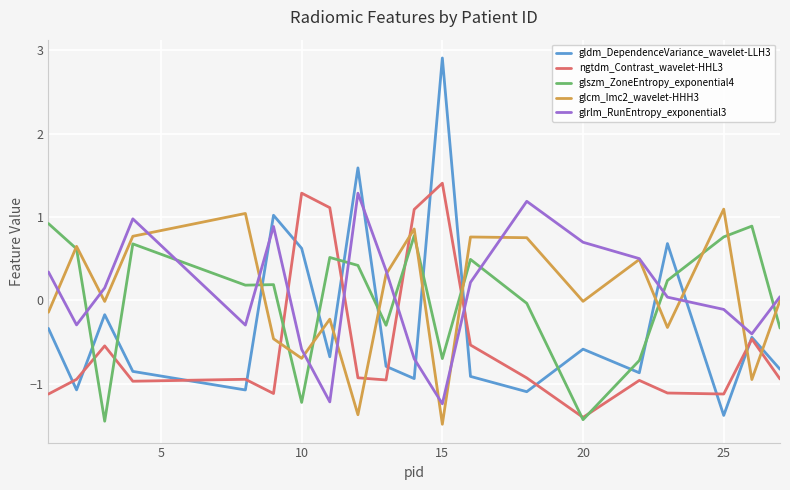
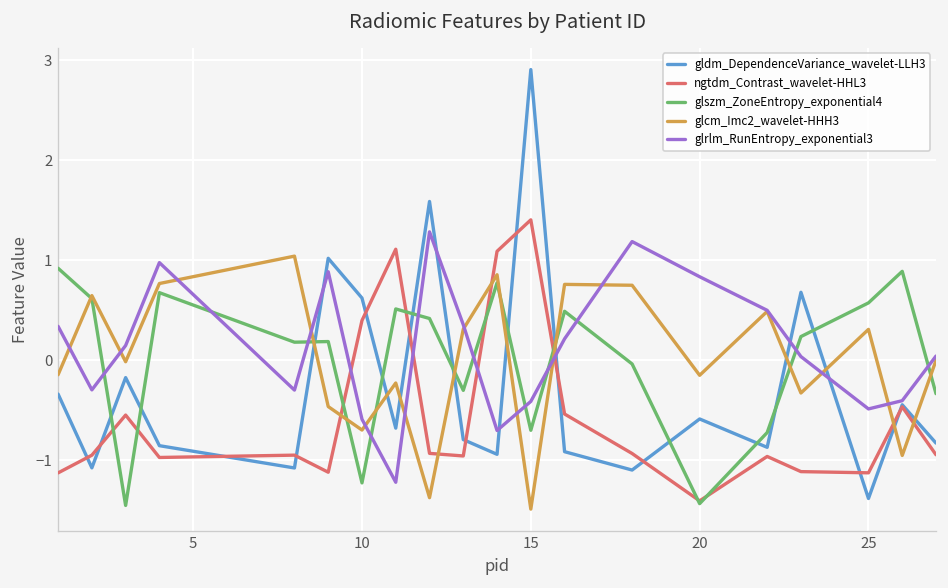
ngtdm_Contrast_wavelet-HHL3, 10: 1.3 -> 0.4
glrlm_RunEntropy_exponential3, 15: -1.2 -> -0.4
glcm_Imc2_wavelet-HHH3, 20: 0.0 -> -0.2
glrlm_RunEntropy_exponential3, 20: 0.7 -> 0.8
glszm_ZoneEntropy_exponential4, 25: 0.8 -> 0.6
glcm_Imc2_wavelet-HHH3, 25: 1.1 -> 0.3
glrlm_RunEntropy_exponential3, 25: -0.1 -> -0.5
